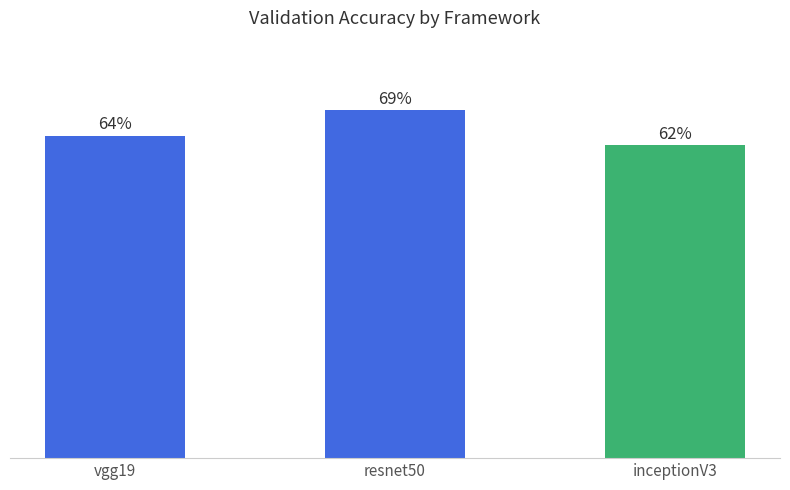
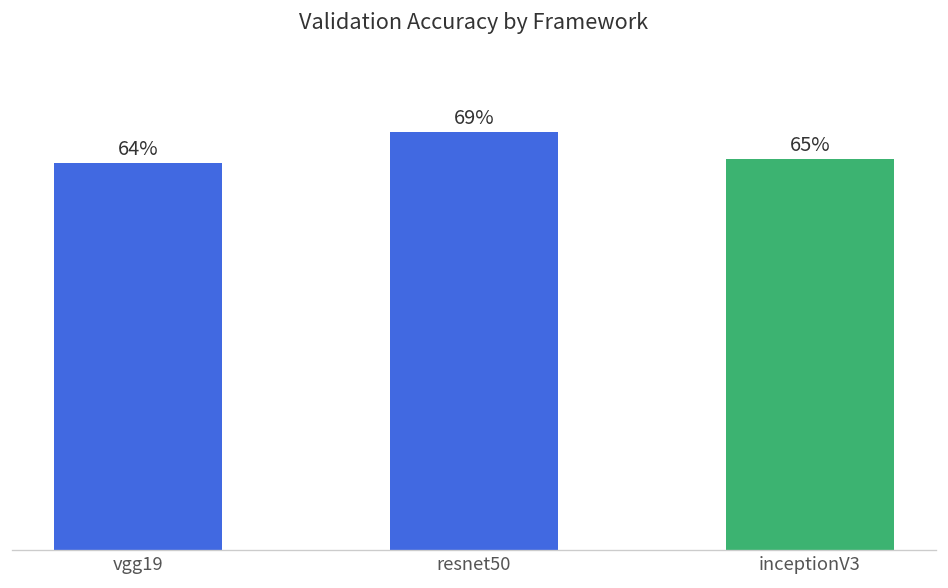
inceptionV3: 62% -> 65%
